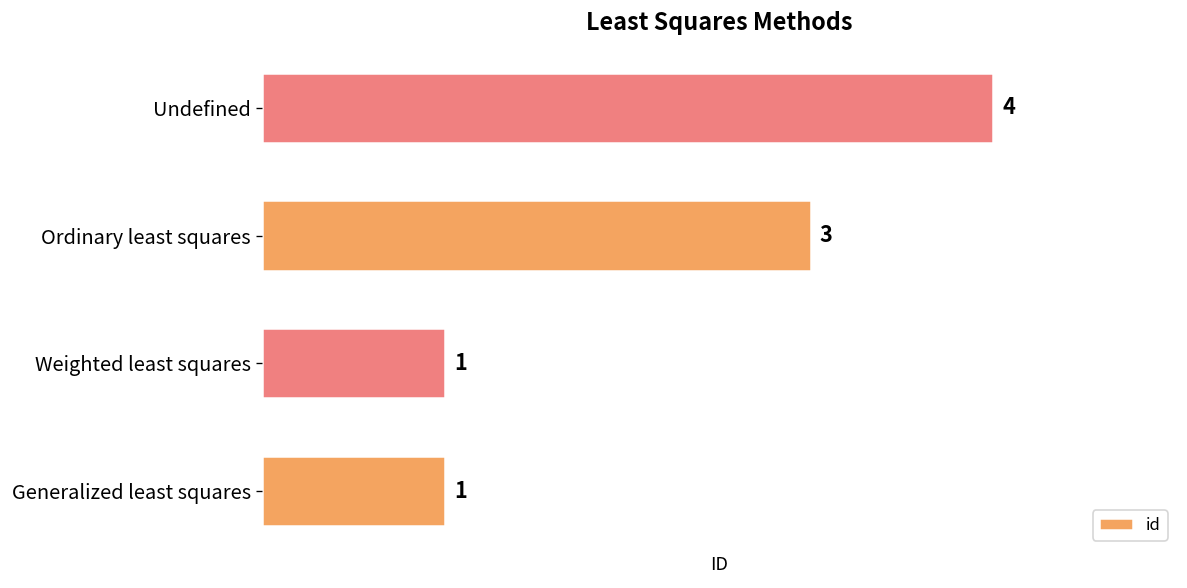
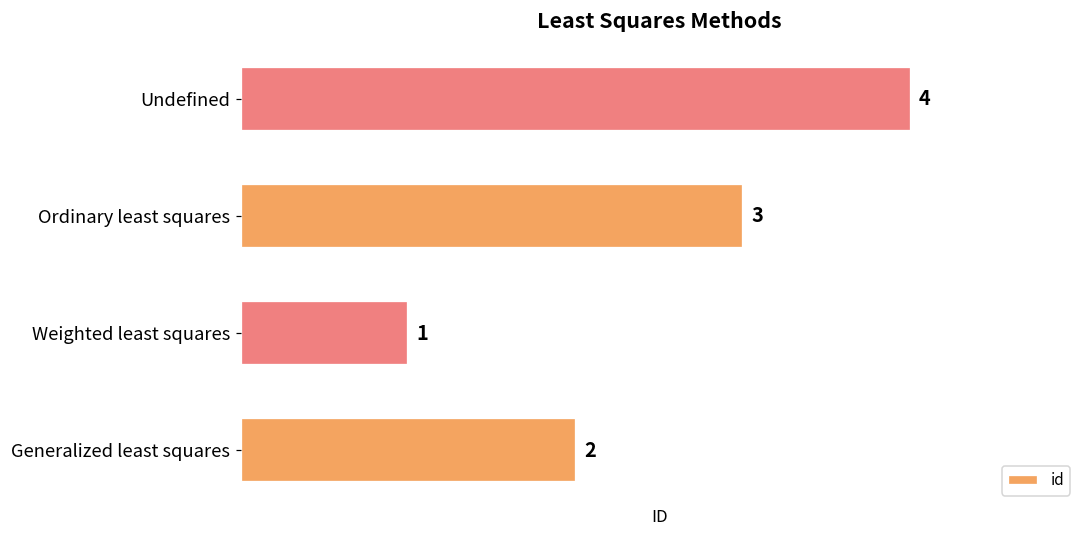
Generalized least squares: 1 -> 2
